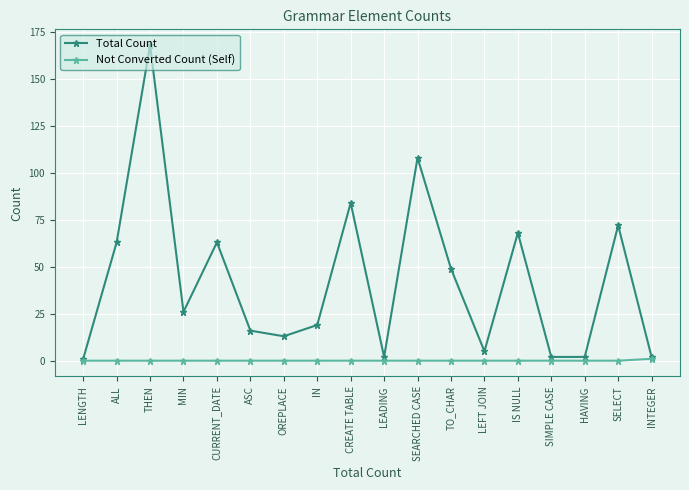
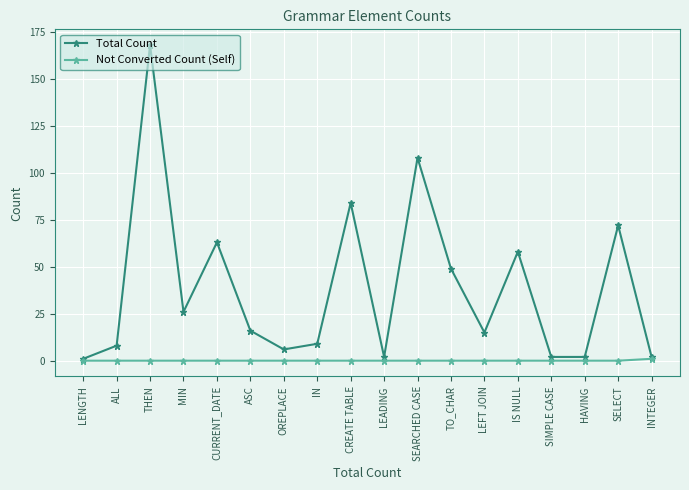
Total Count, ALL: 63 -> 8
Total Count, OREPLACE: 13 -> 6
Total Count, IN: 19 -> 9
Total Count, LEFT JOIN: 5 -> 15
Total Count, IS NULL: 68 -> 58
